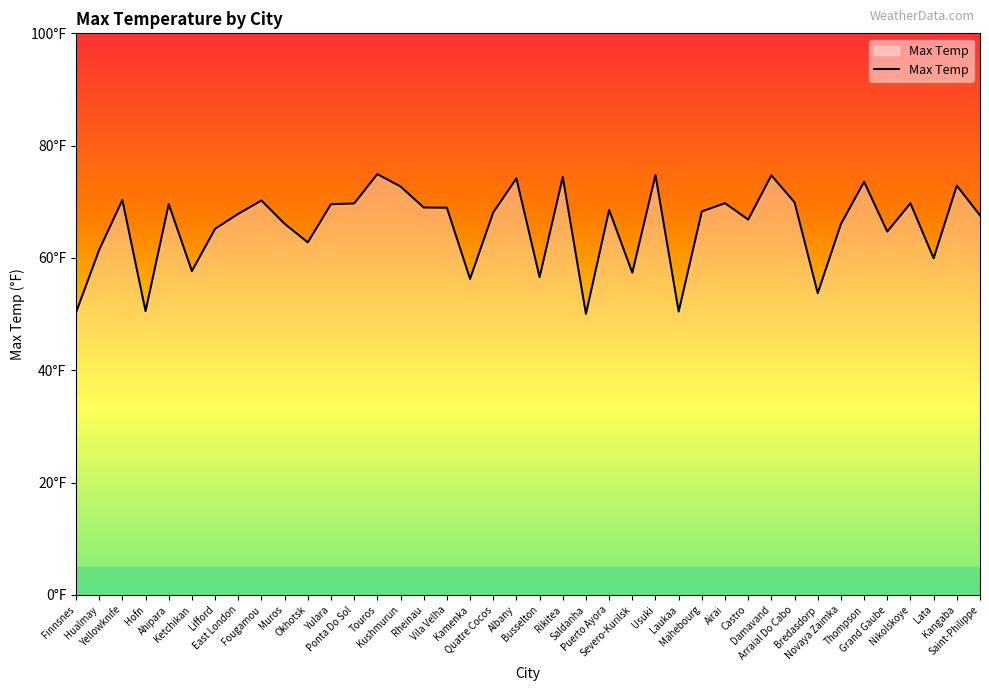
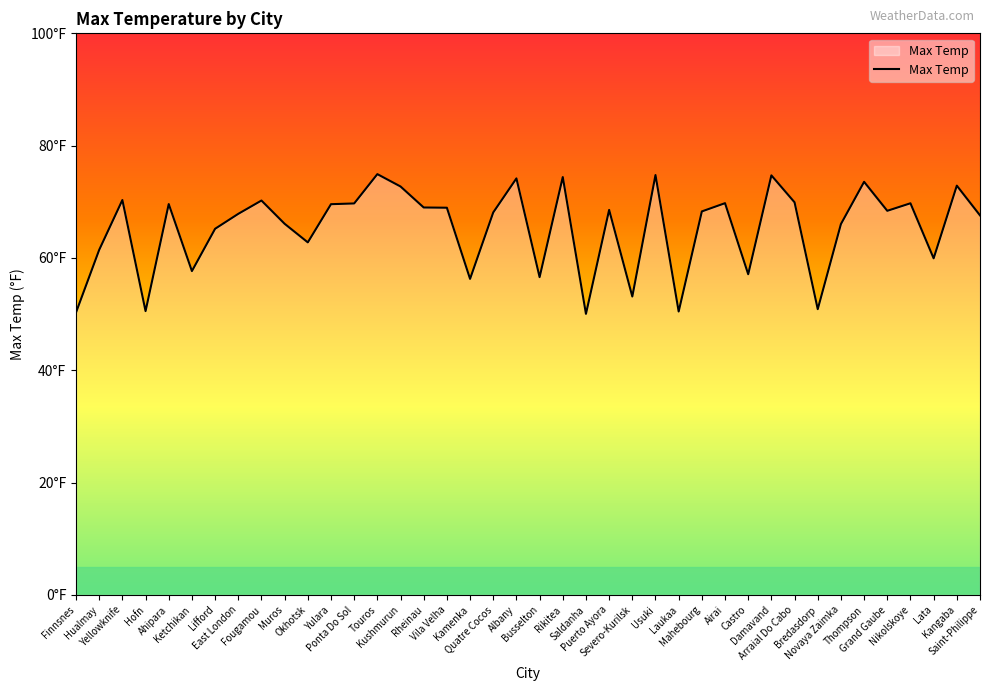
Severo-Kurilsk: 57°F -> 53°F
Castro: 67°F -> 57°F
Bredasdorp: 54°F -> 51°F
Grand Gaube: 65°F -> 68°F
